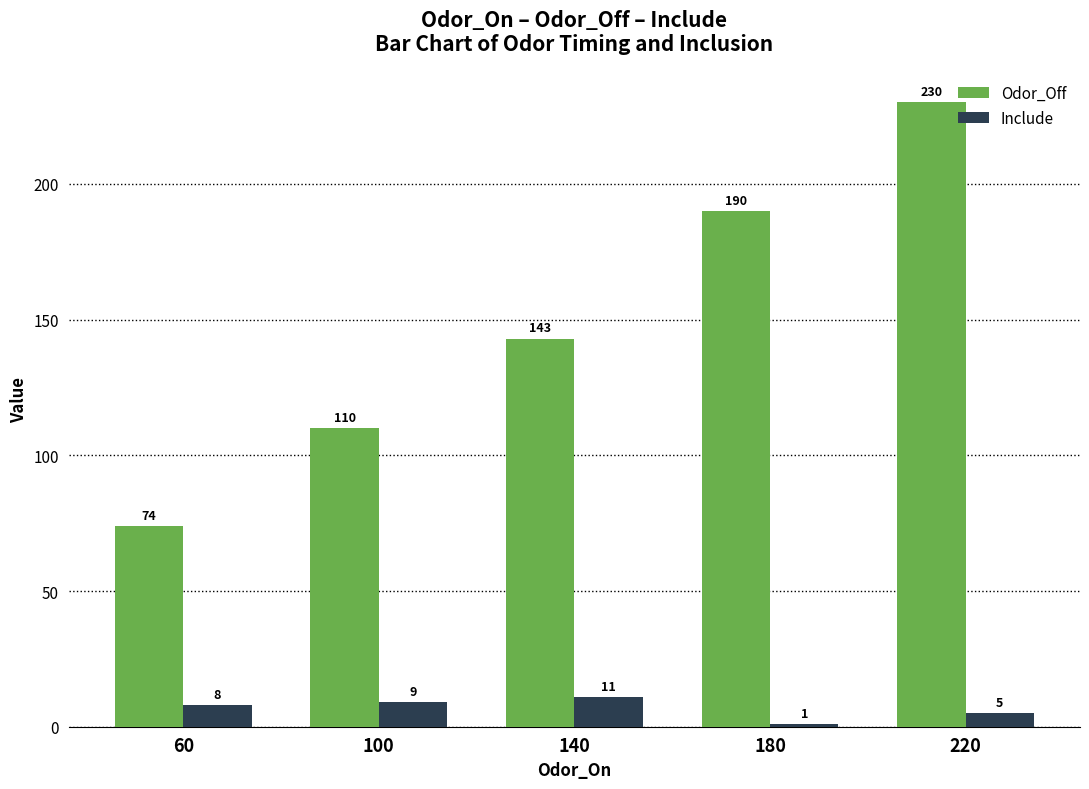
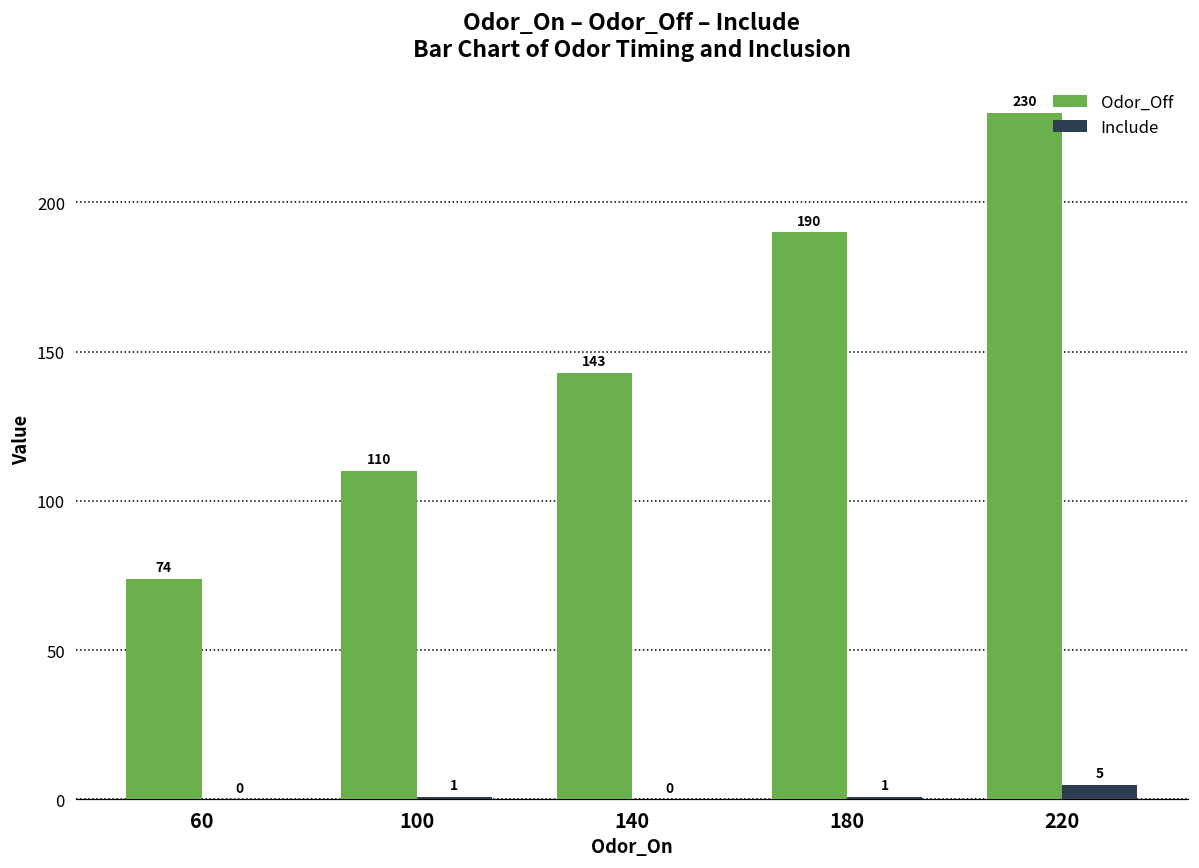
Include, 60: 8 -> 0
Include, 100: 9 -> 1
Include, 140: 11 -> 0
